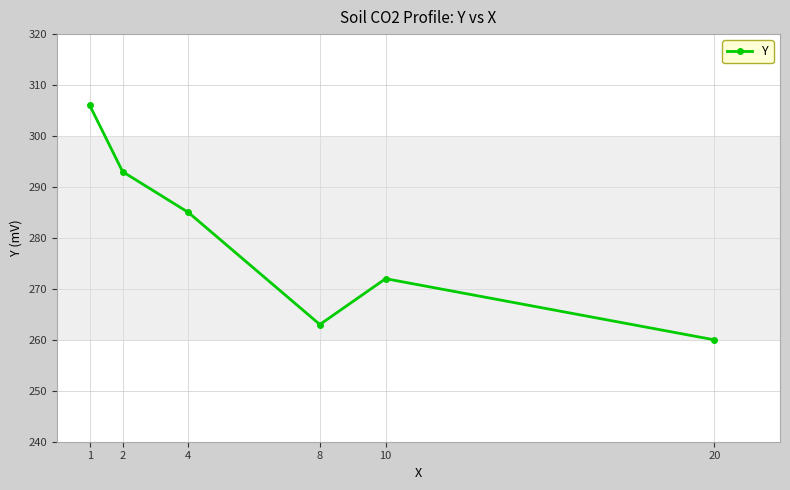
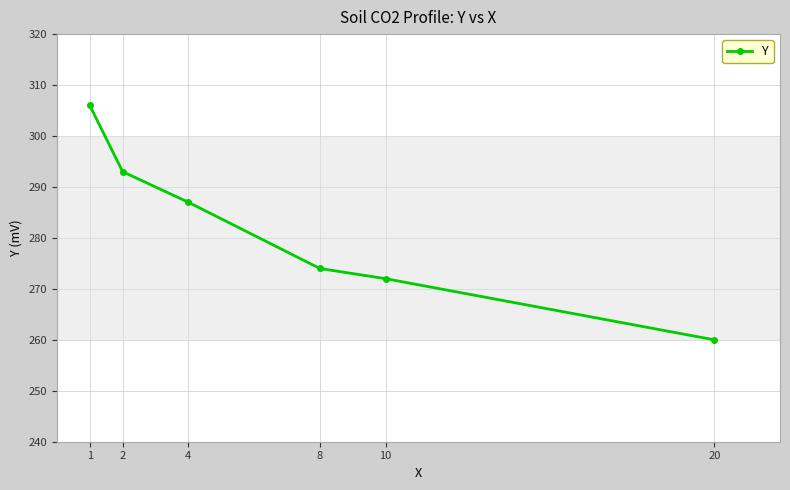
4: 285 -> 287
8: 263 -> 274
